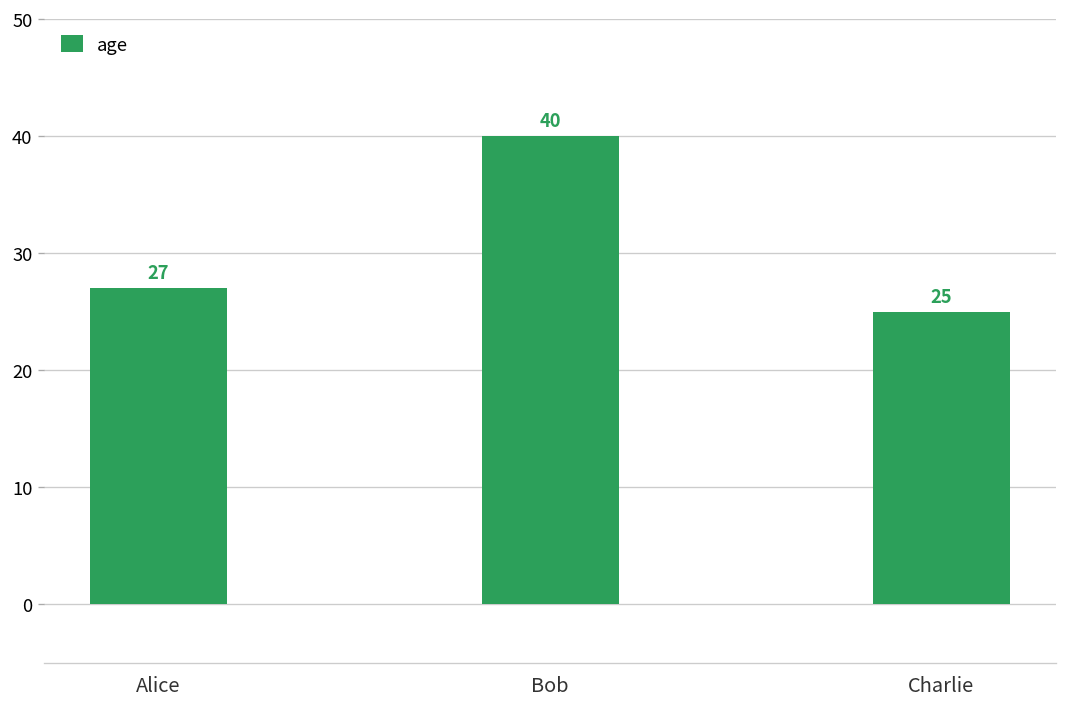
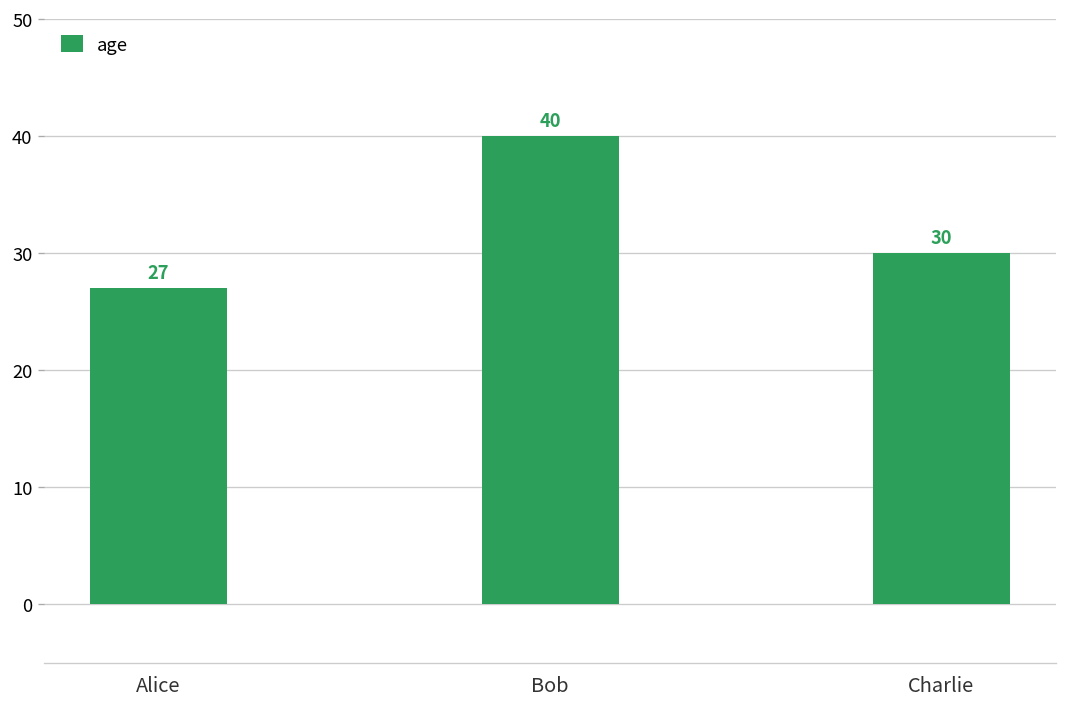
Charlie: 25 -> 30
